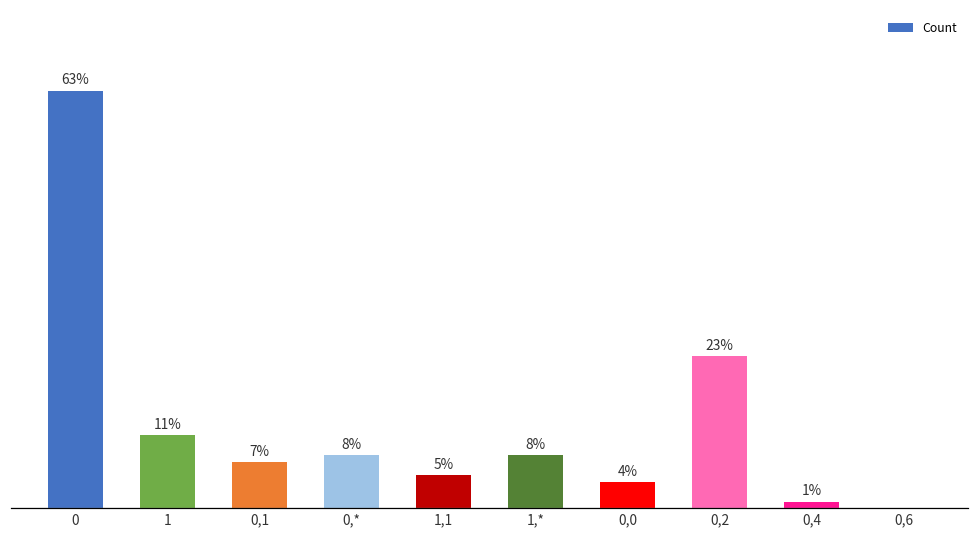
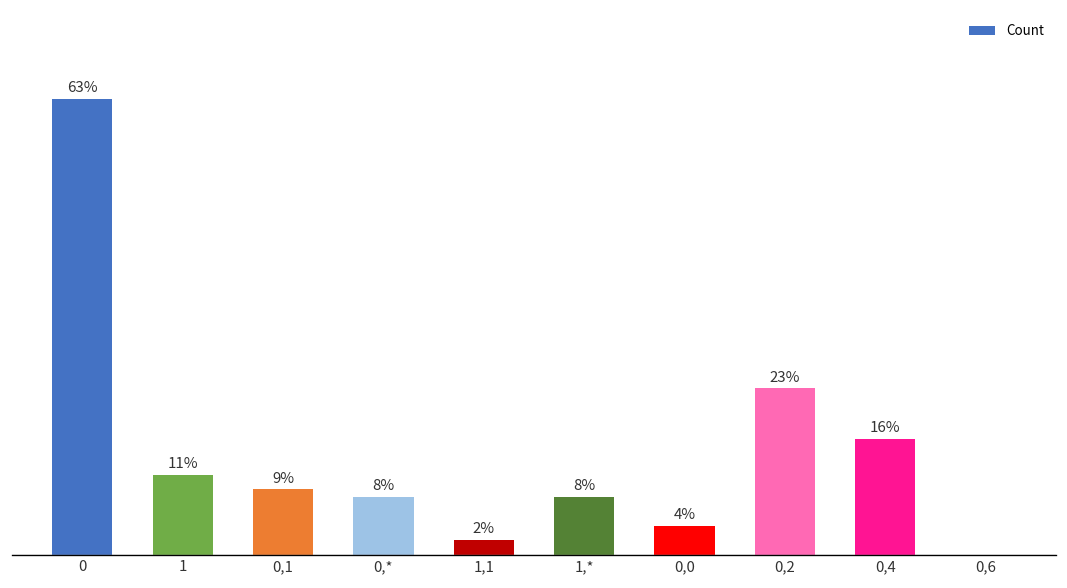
0,1: 7% -> 9%
1,1: 5% -> 2%
0,4: 1% -> 16%
